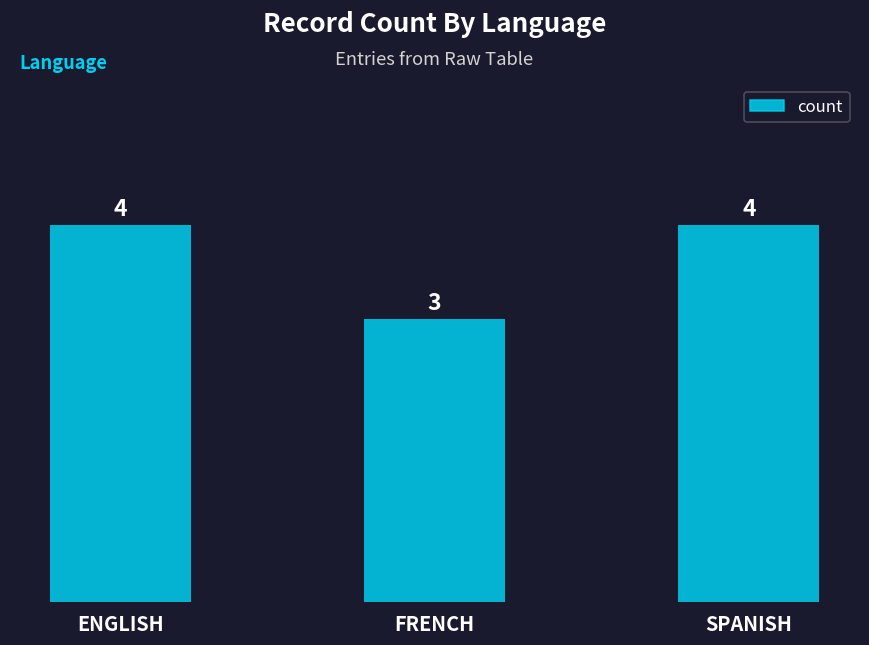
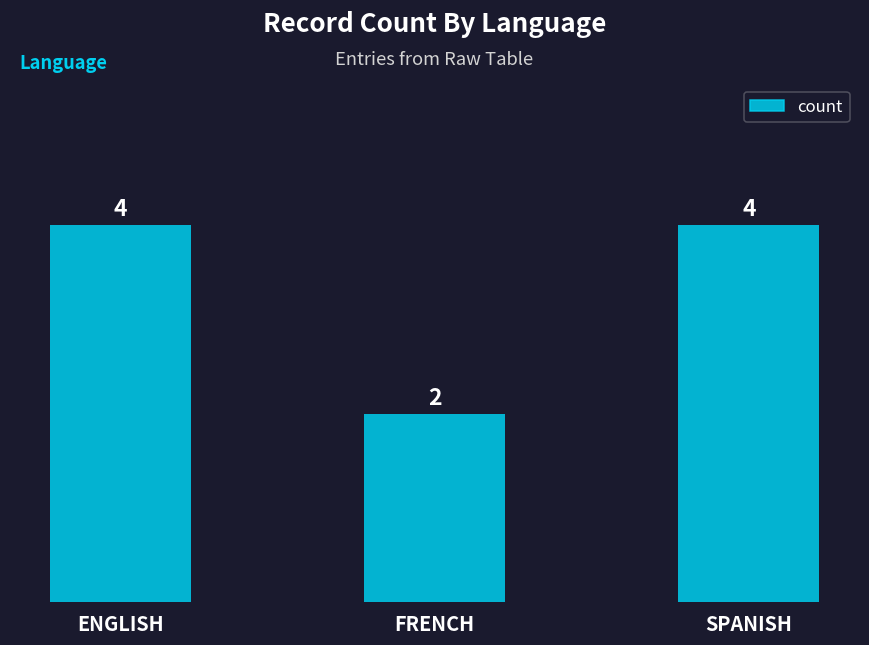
FRENCH: 3 -> 2
